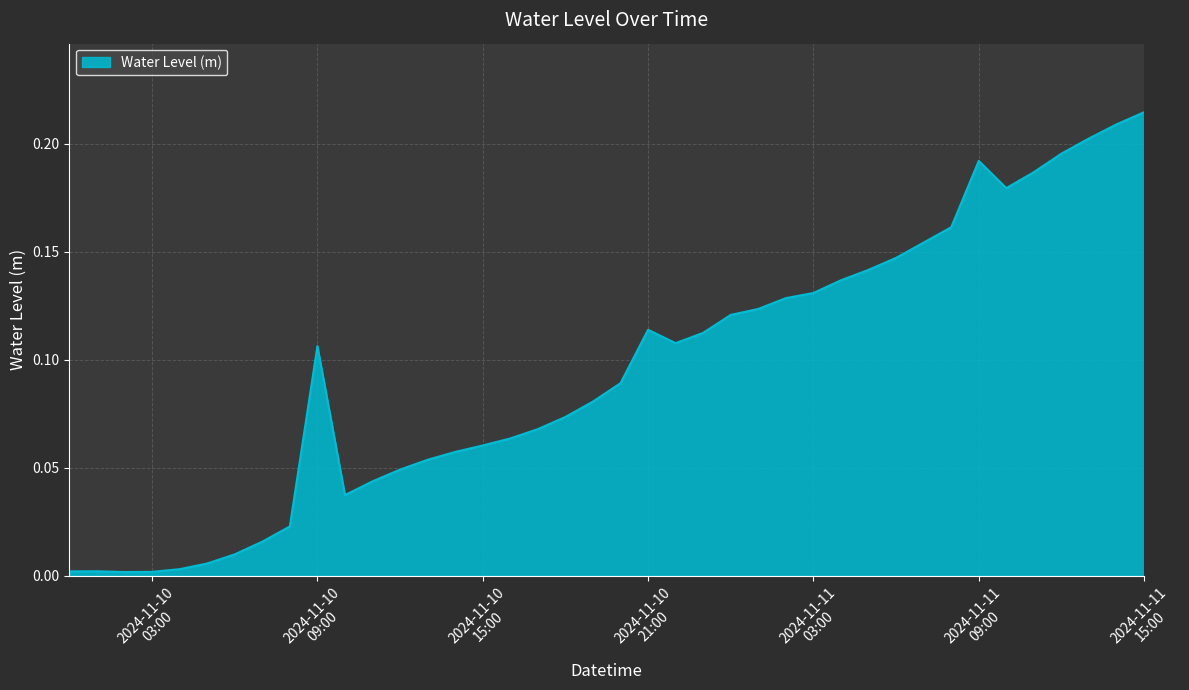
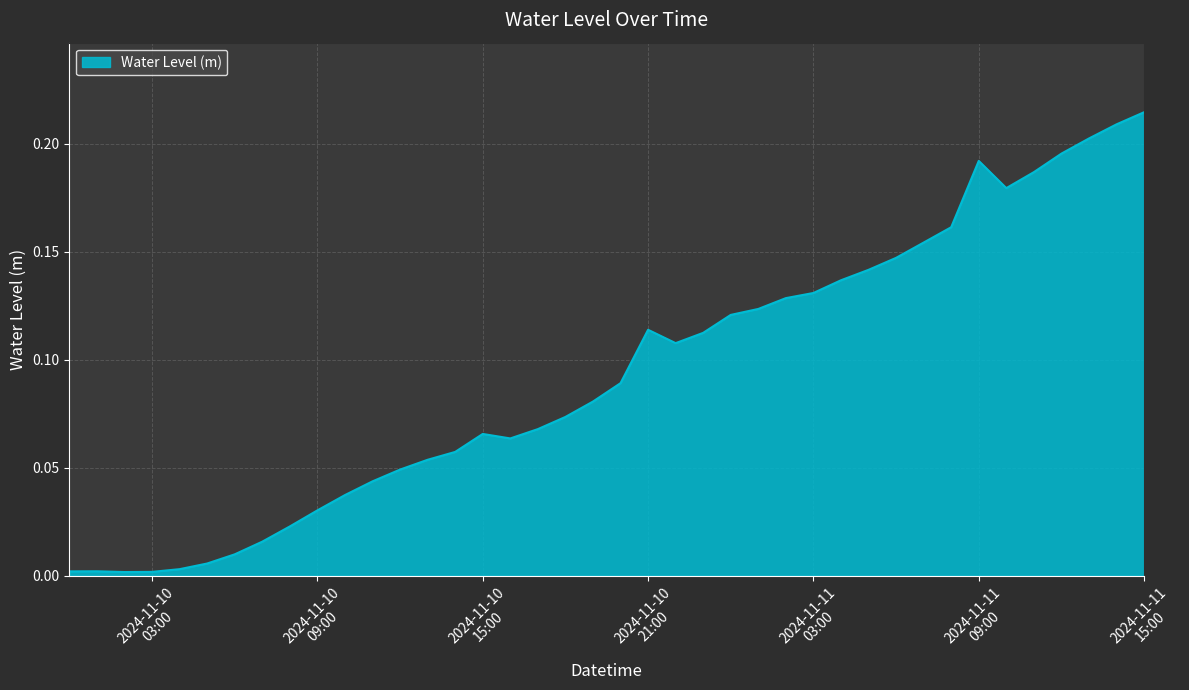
2024-11-10 09:00: 0.106 -> 0.030
2024-11-10 15:00: 0.060 -> 0.066
